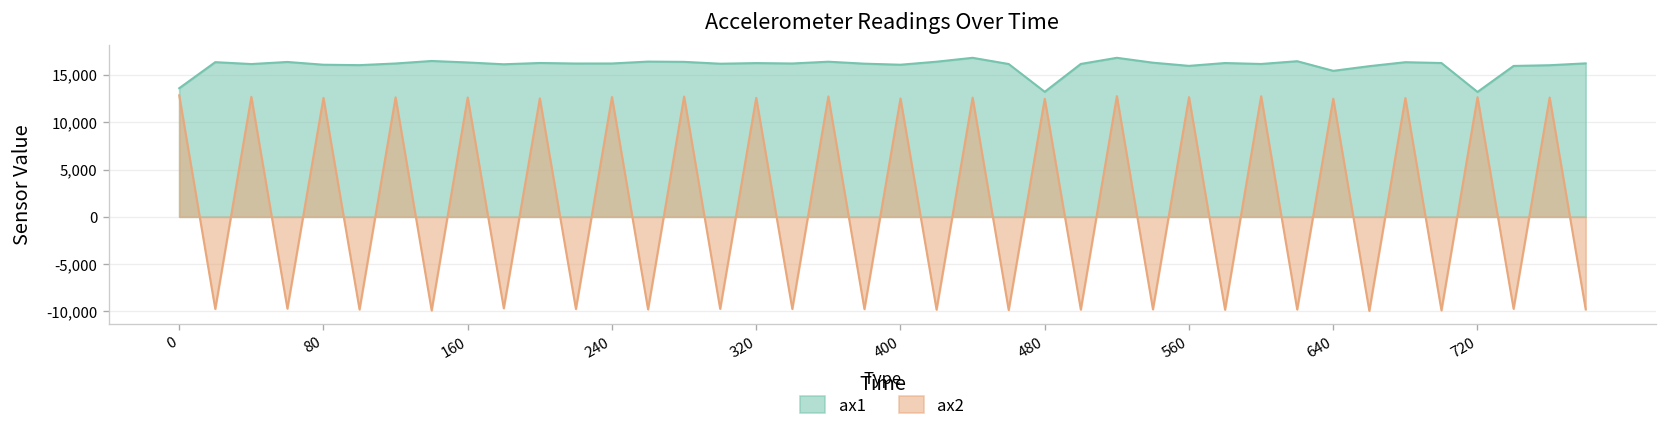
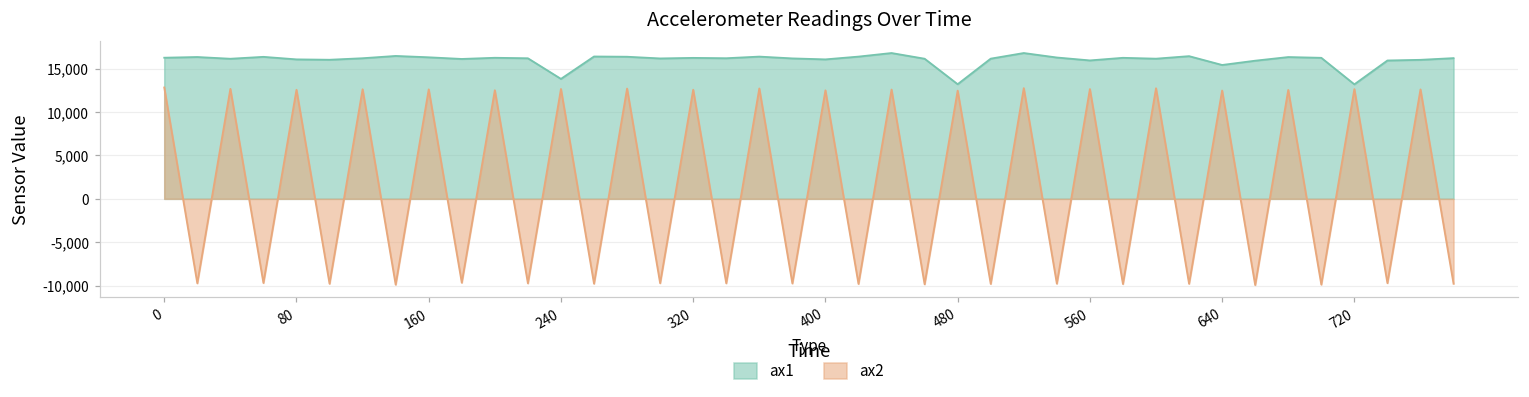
ax1, 0: 14,000 -> 16,000
ax1, 240: 16,000 -> 14,000
